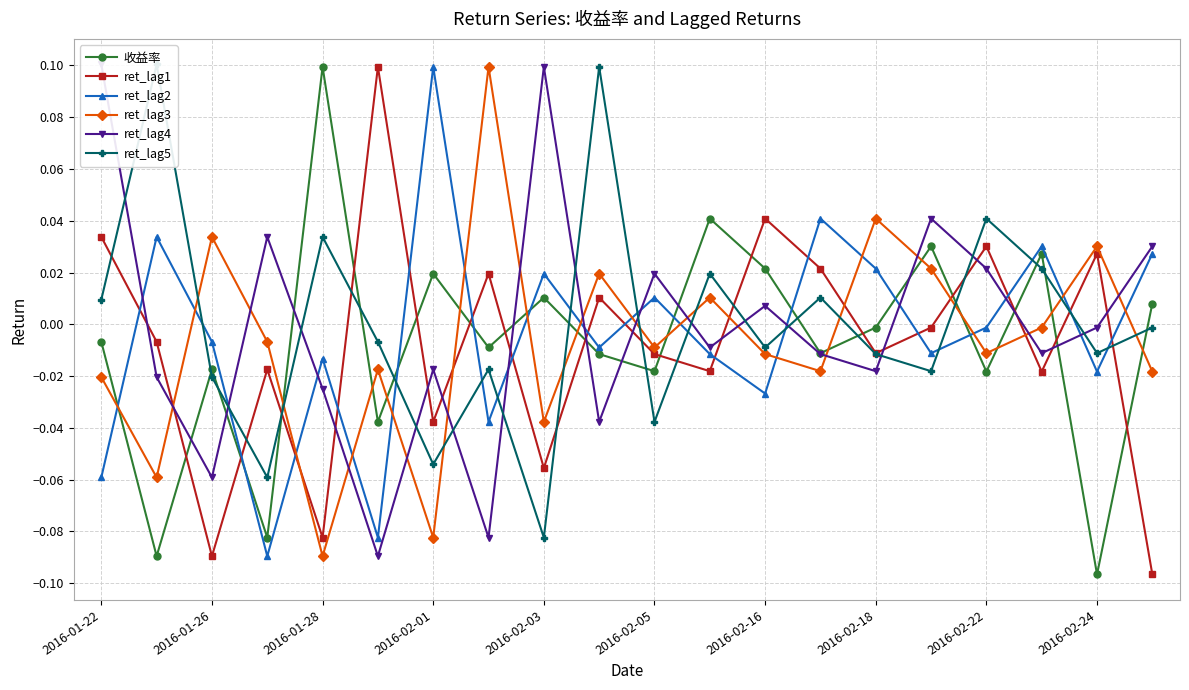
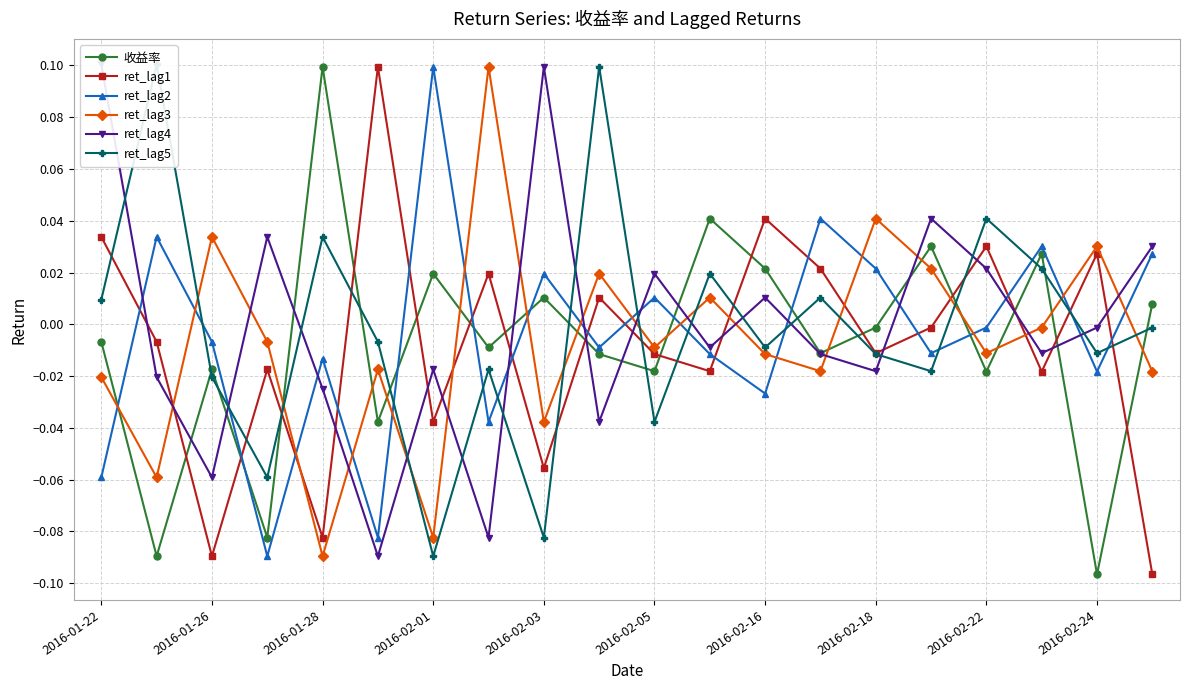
ret_lag5, 2016-02-01: -0.054 -> -0.090
ret_lag4, 2016-02-16: 0.007 -> 0.010
